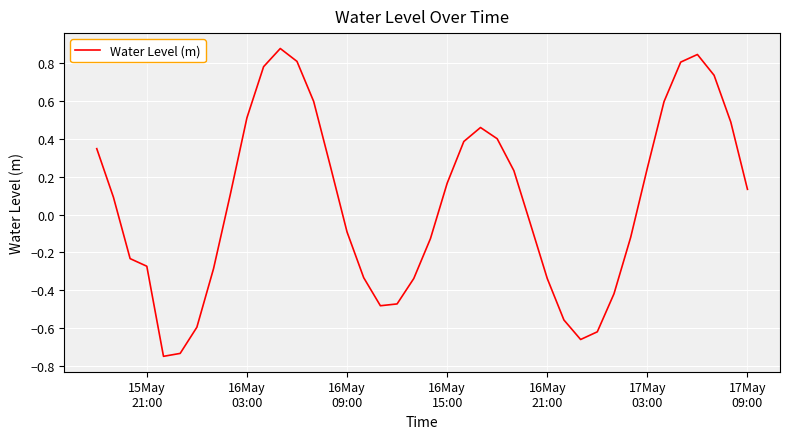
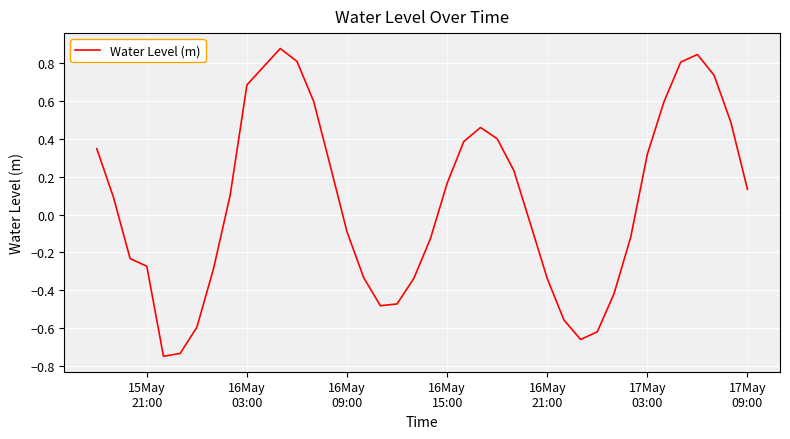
16May 03:00: 0.51 -> 0.69
17May 03:00: 0.25 -> 0.32
